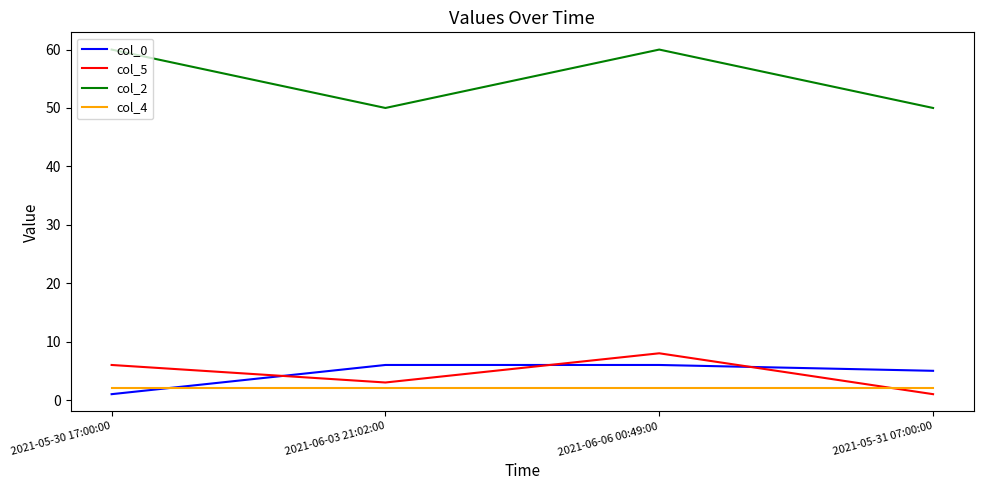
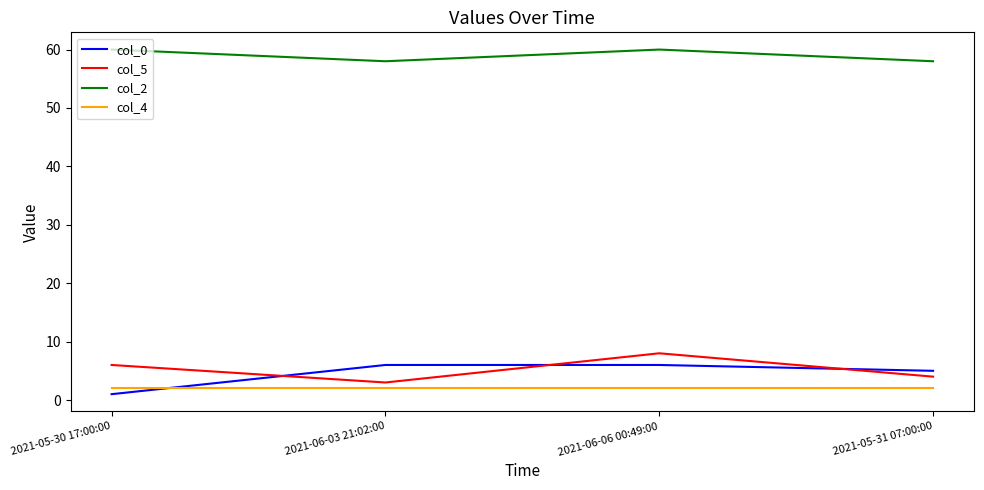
col_2, 2021-06-03 21:02:00: 50 -> 58
col_5, 2021-05-31 07:00:00: 1 -> 4
col_2, 2021-05-31 07:00:00: 50 -> 58
